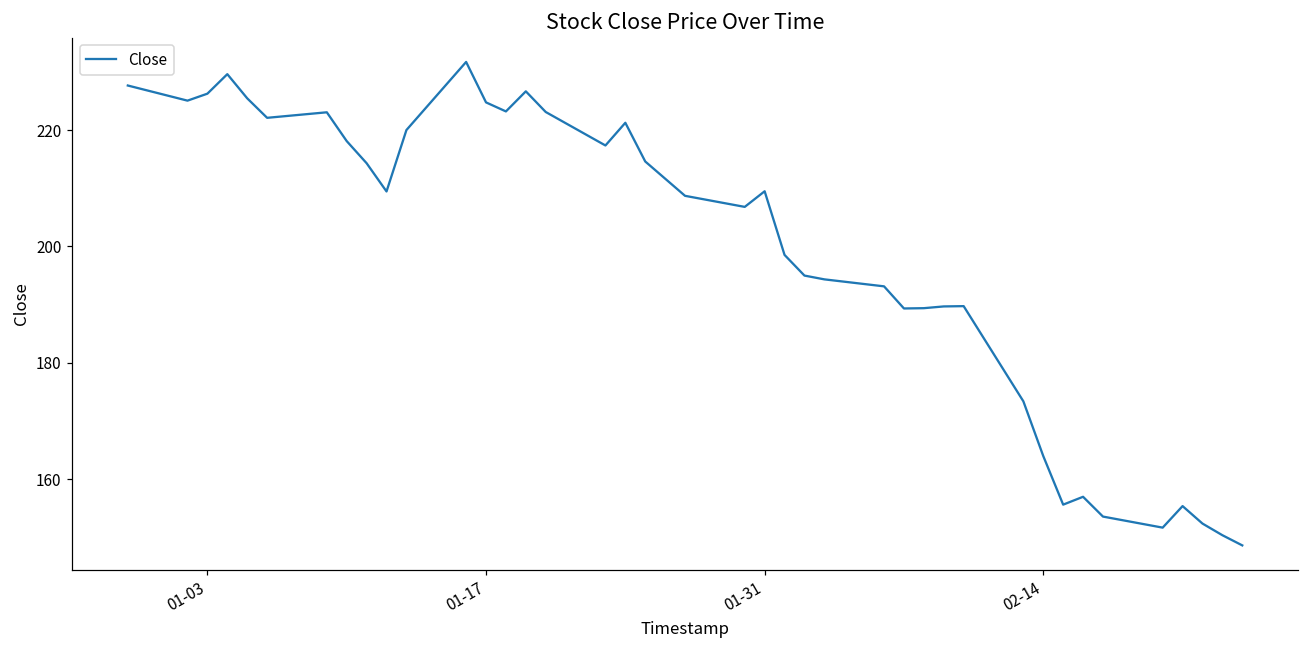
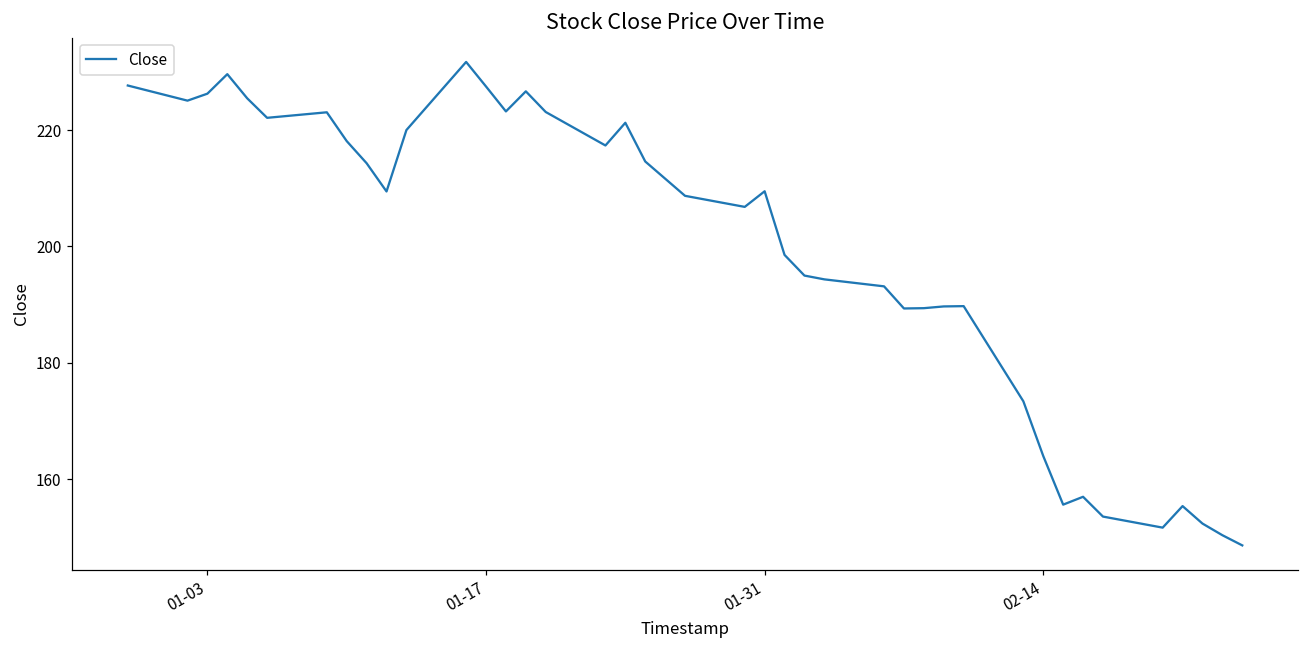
01-17: 225 -> 227
